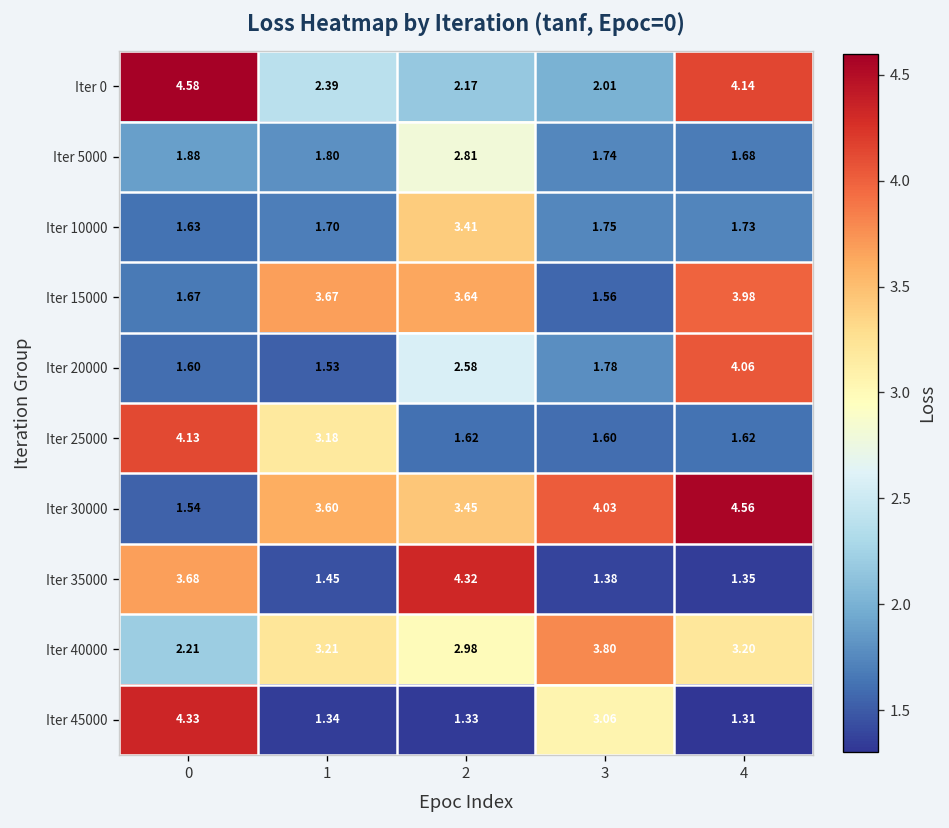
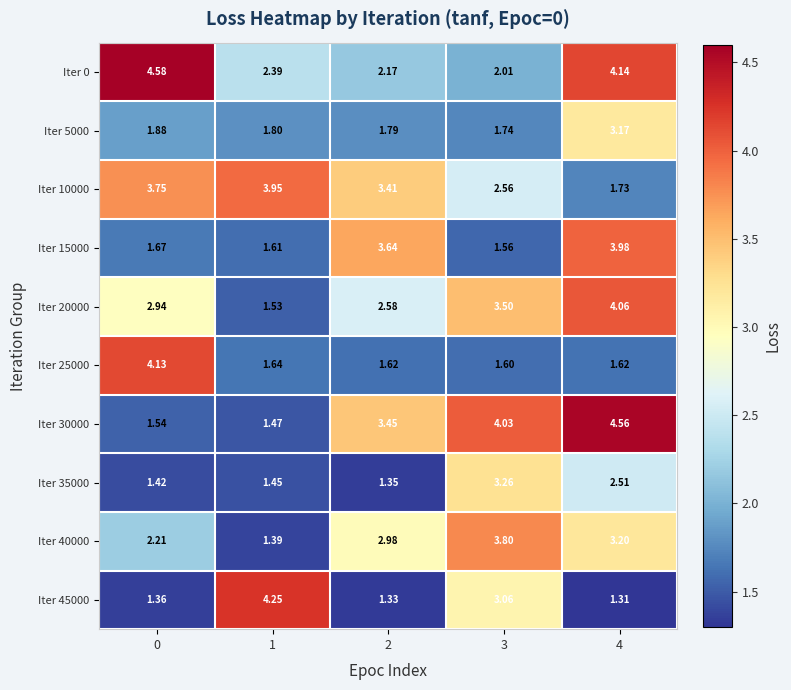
Iter 5000, 2: 2.81 -> 1.79
Iter 5000, 4: 1.68 -> 3.17
Iter 10000, 0: 1.63 -> 3.75
Iter 10000, 1: 1.70 -> 3.95
Iter 10000, 3: 1.75 -> 2.56
Iter 15000, 1: 3.67 -> 1.61
Iter 20000, 0: 1.60 -> 2.94
Iter 20000, 3: 1.78 -> 3.50
Iter 25000, 1: 3.18 -> 1.64
Iter 30000, 1: 3.60 -> 1.47
Iter 35000, 0: 3.68 -> 1.42
Iter 35000, 2: 4.32 -> 1.35
Iter 35000, 3: 1.38 -> 3.26
Iter 35000, 4: 1.35 -> 2.51
Iter 40000, 1: 3.21 -> 1.39
Iter 45000, 0: 4.33 -> 1.36
Iter 45000, 1: 1.34 -> 4.25
